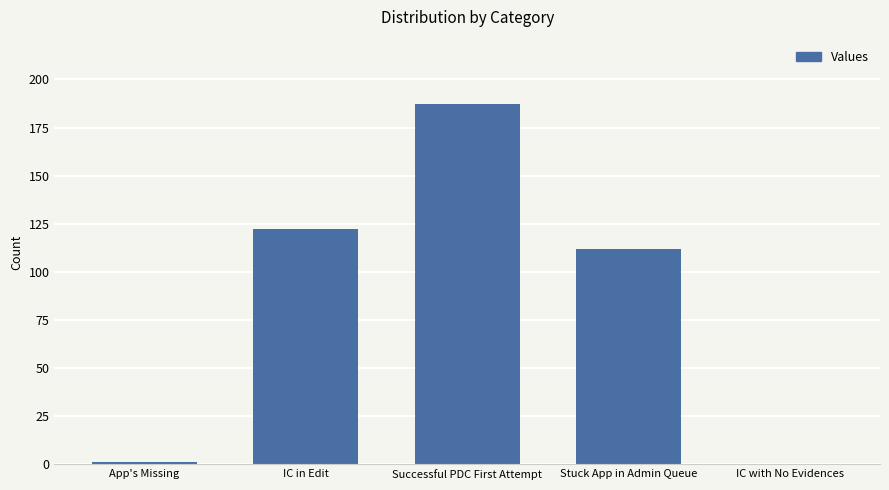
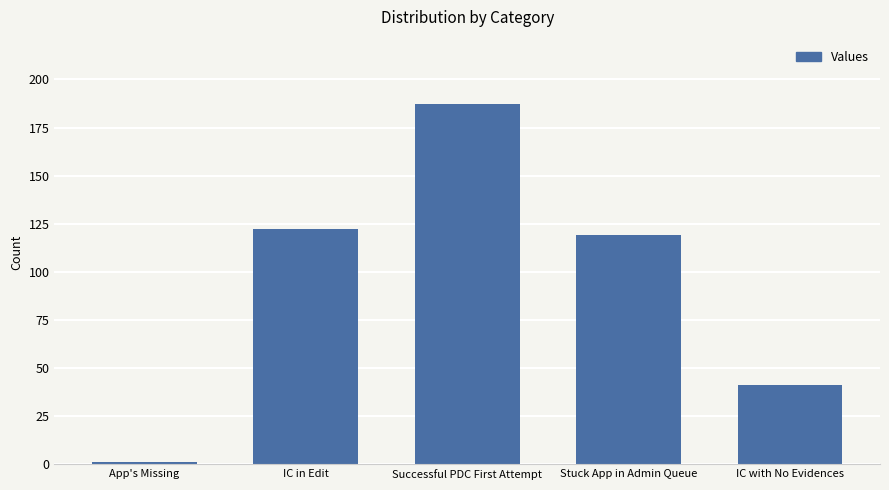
Stuck App in Admin Queue: 112 -> 119
IC with No Evidences: 0 -> 41
